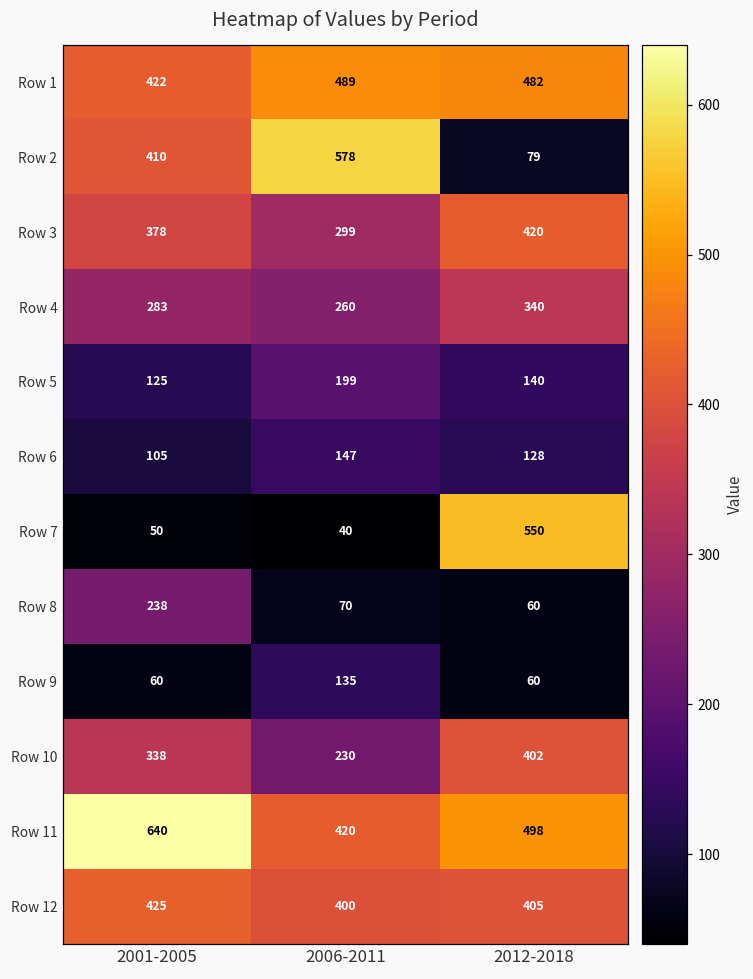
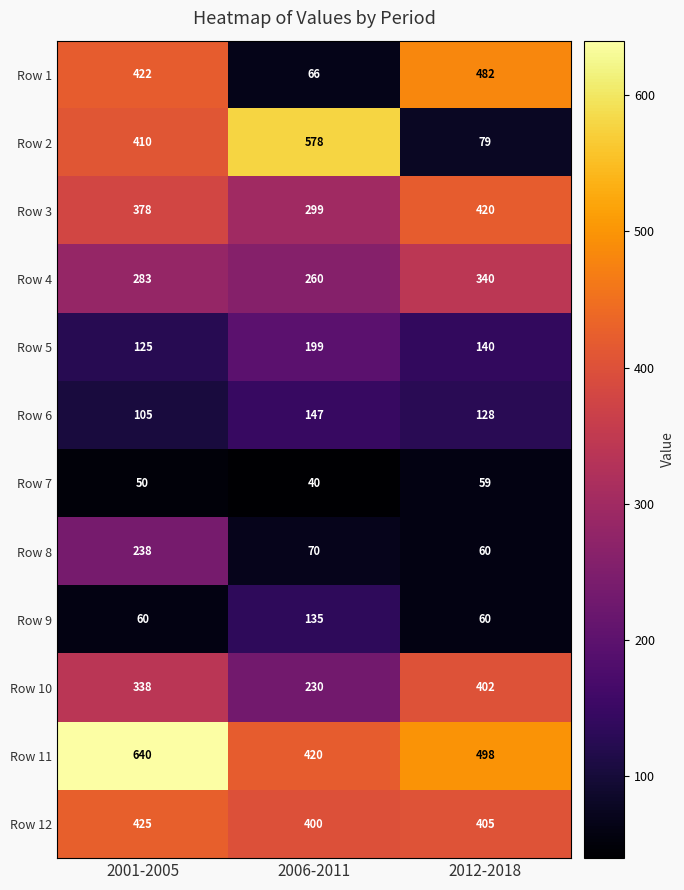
Row 1, 2006-2011: 489 -> 66
Row 7, 2012-2018: 550 -> 59
